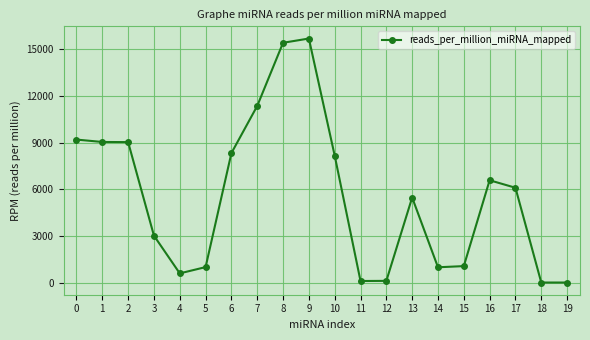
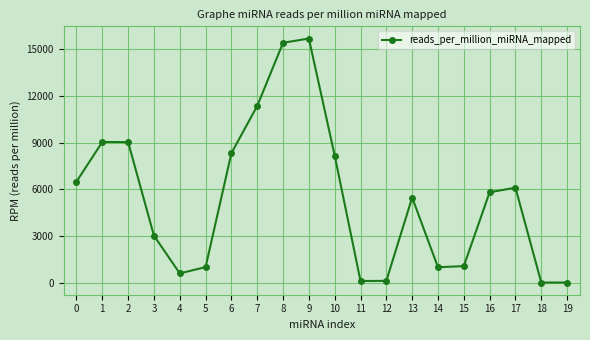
0: 9200 -> 6500
16: 6600 -> 5800
